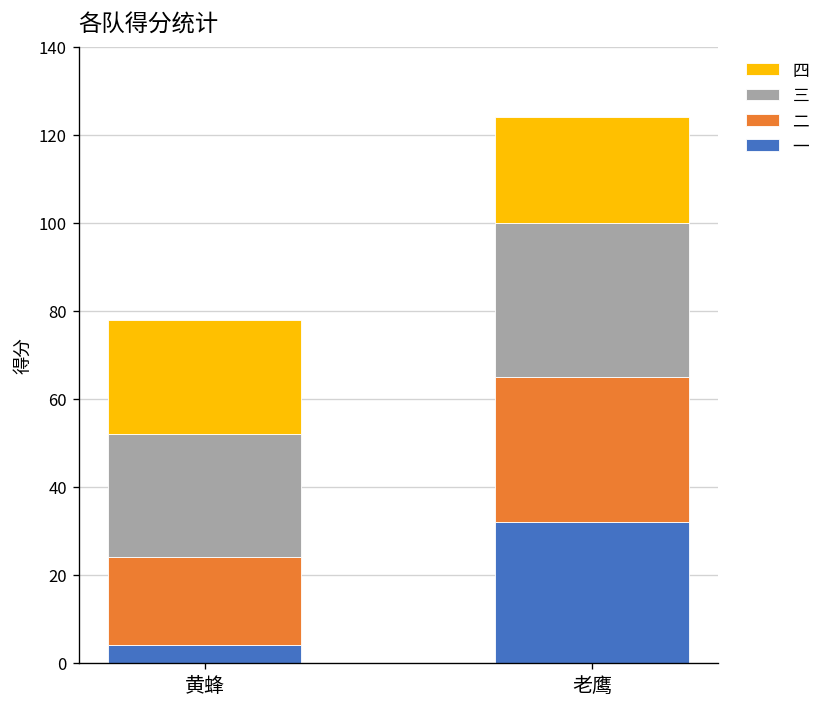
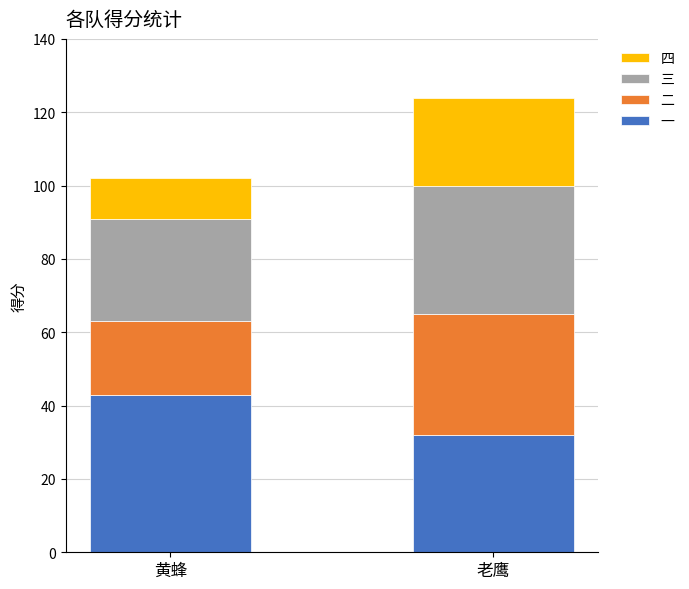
一, 黄蜂: 4 -> 43
四, 黄蜂: 26 -> 11
